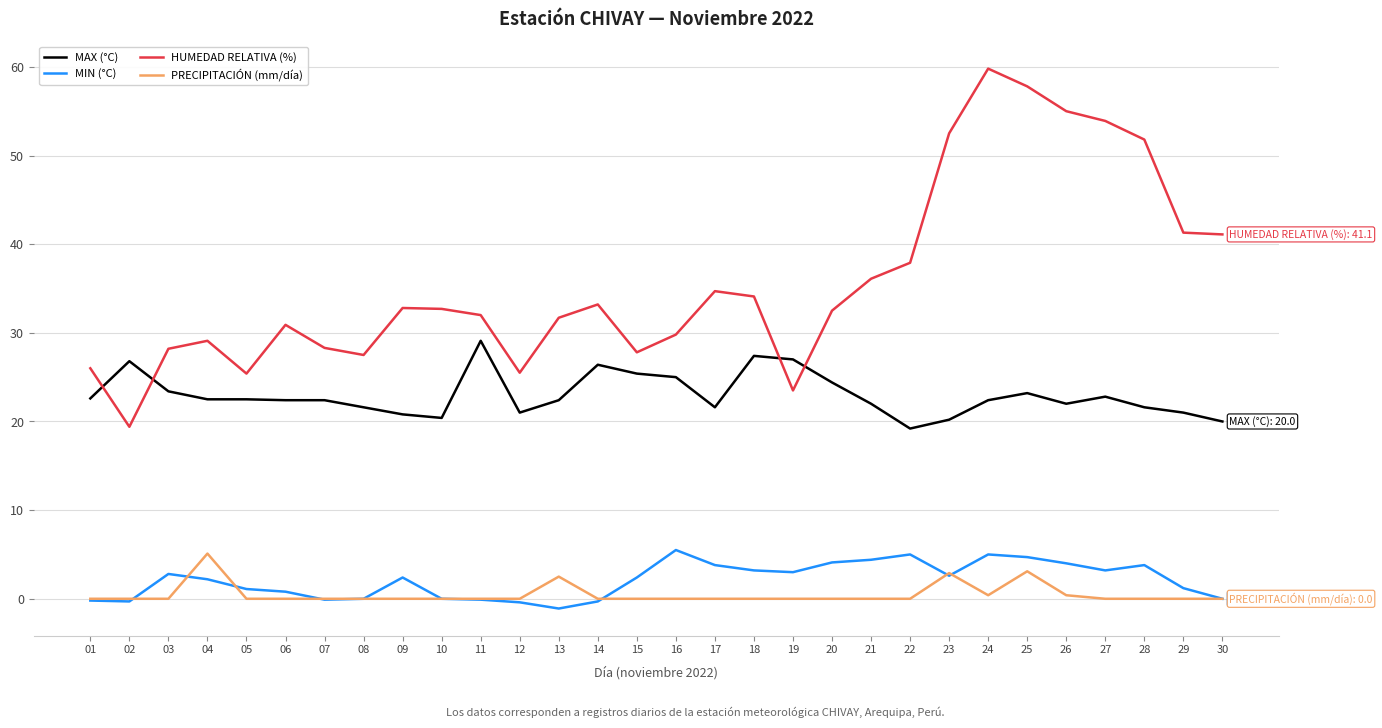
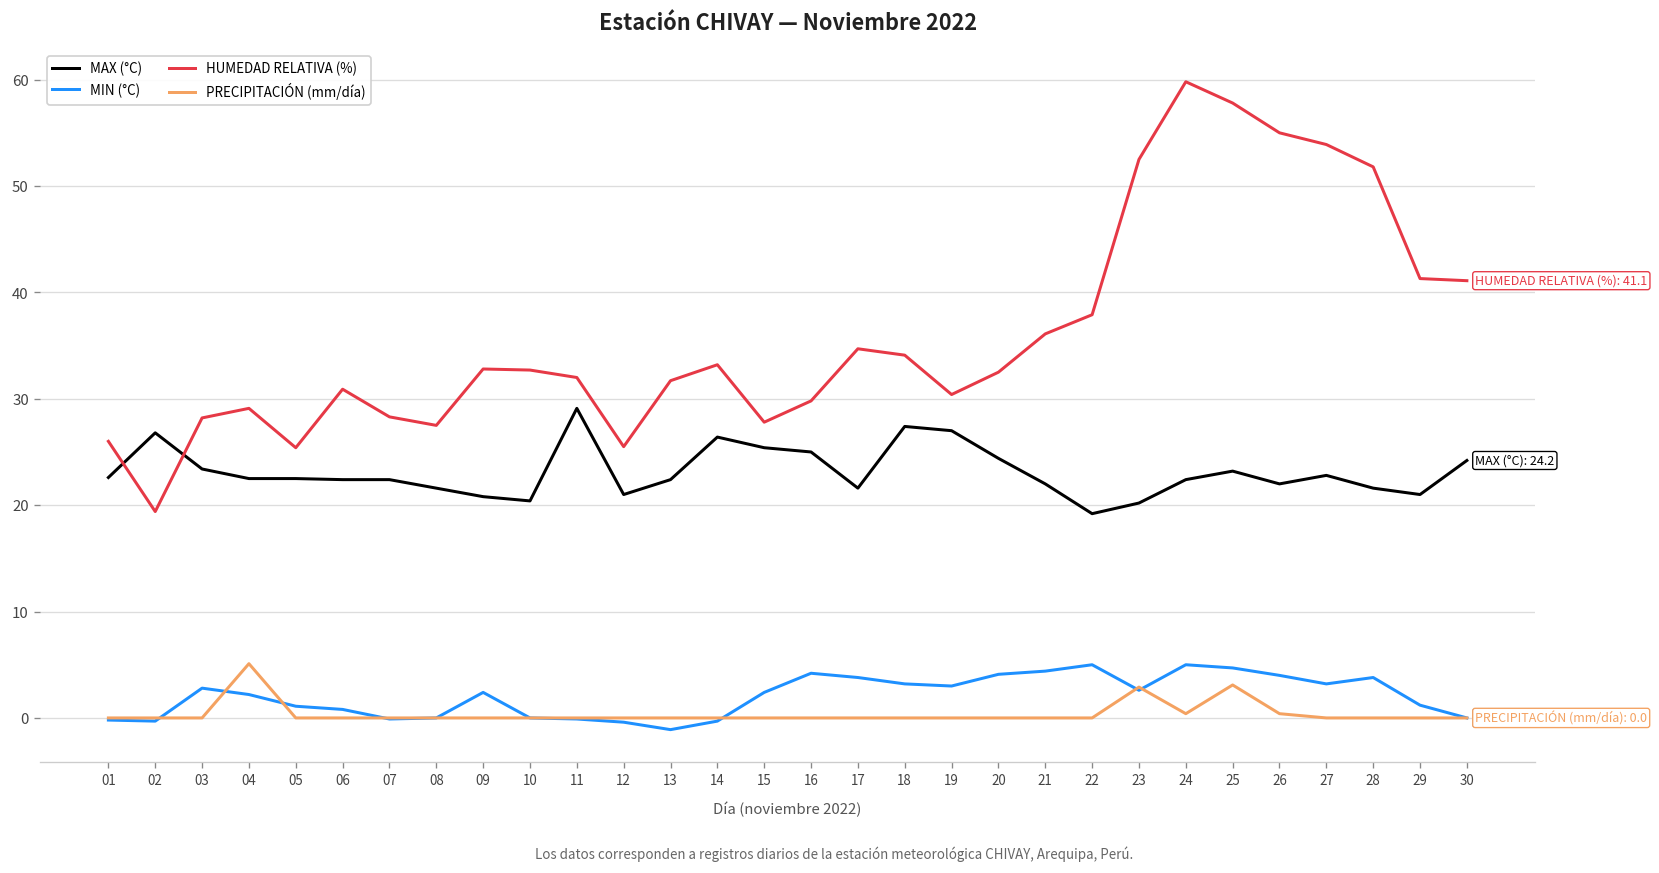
PRECIPITACIÓN (mm/día), 13: 3 -> 0
MIN (°C), 16: 6 -> 4
HUMEDAD RELATIVA (%), 19: 24 -> 30
MAX (°C), 30: 20.0 -> 24.2
